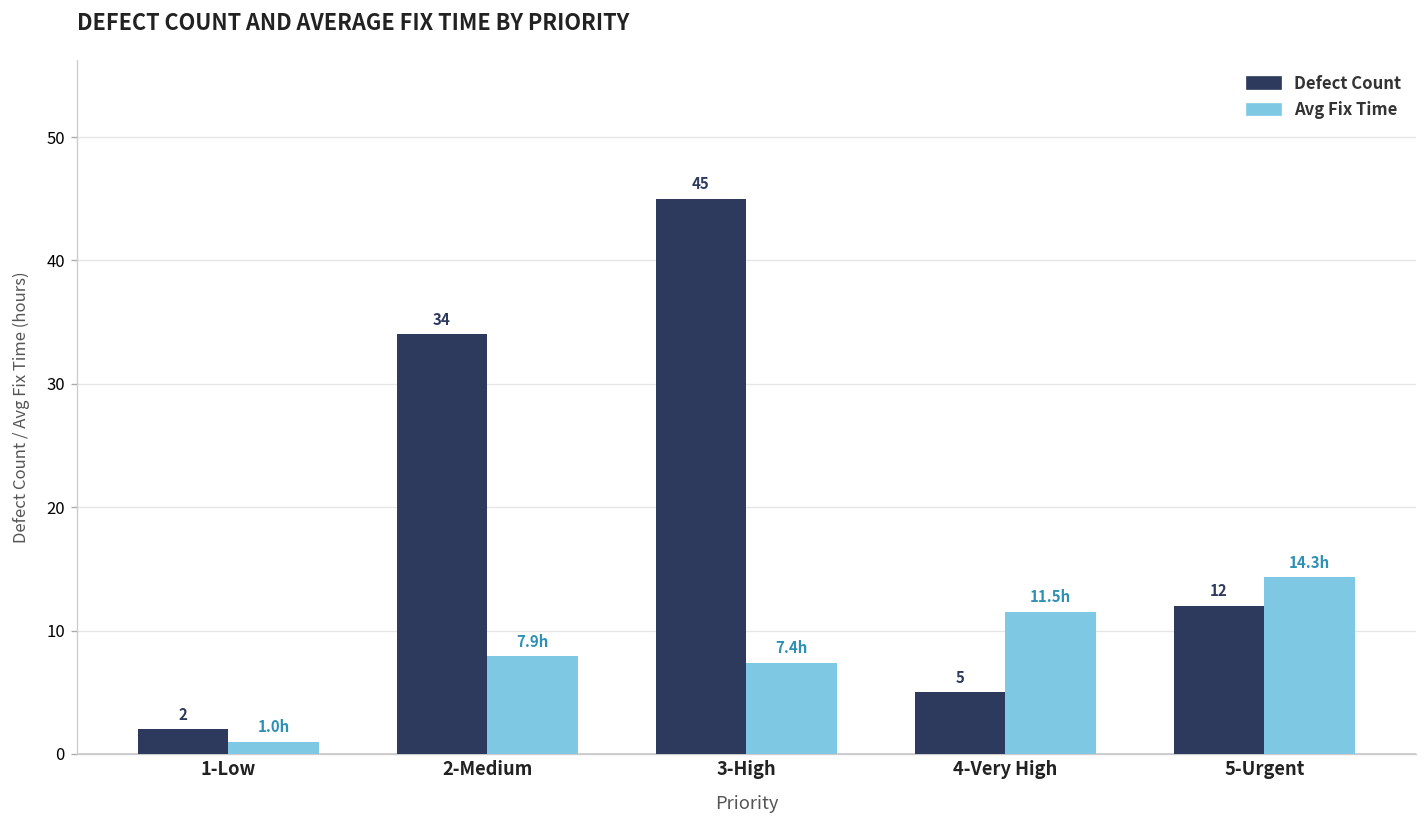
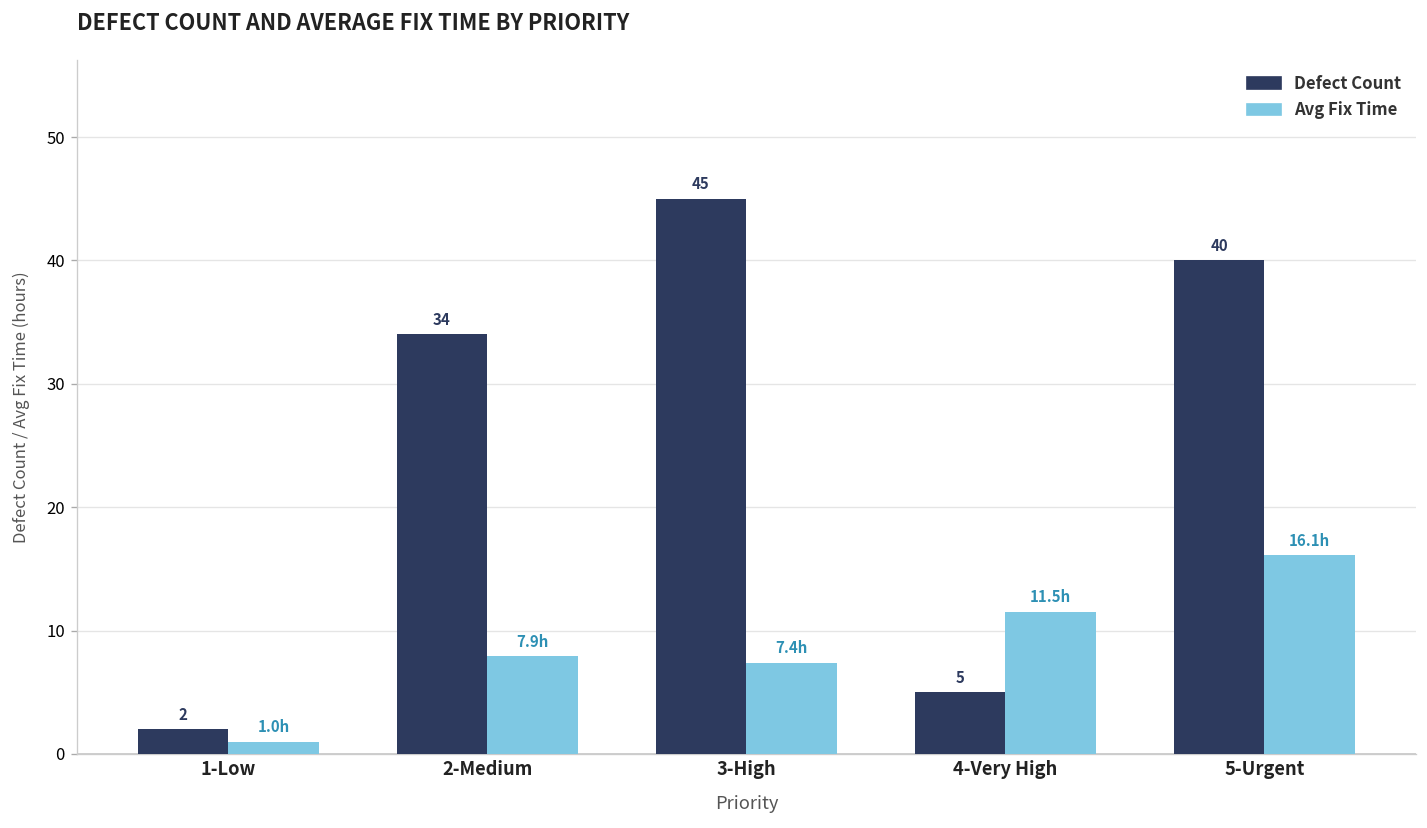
Defect Count, 5-Urgent: 12 -> 40
Avg Fix Time, 5-Urgent: 14.3h -> 16.1h
